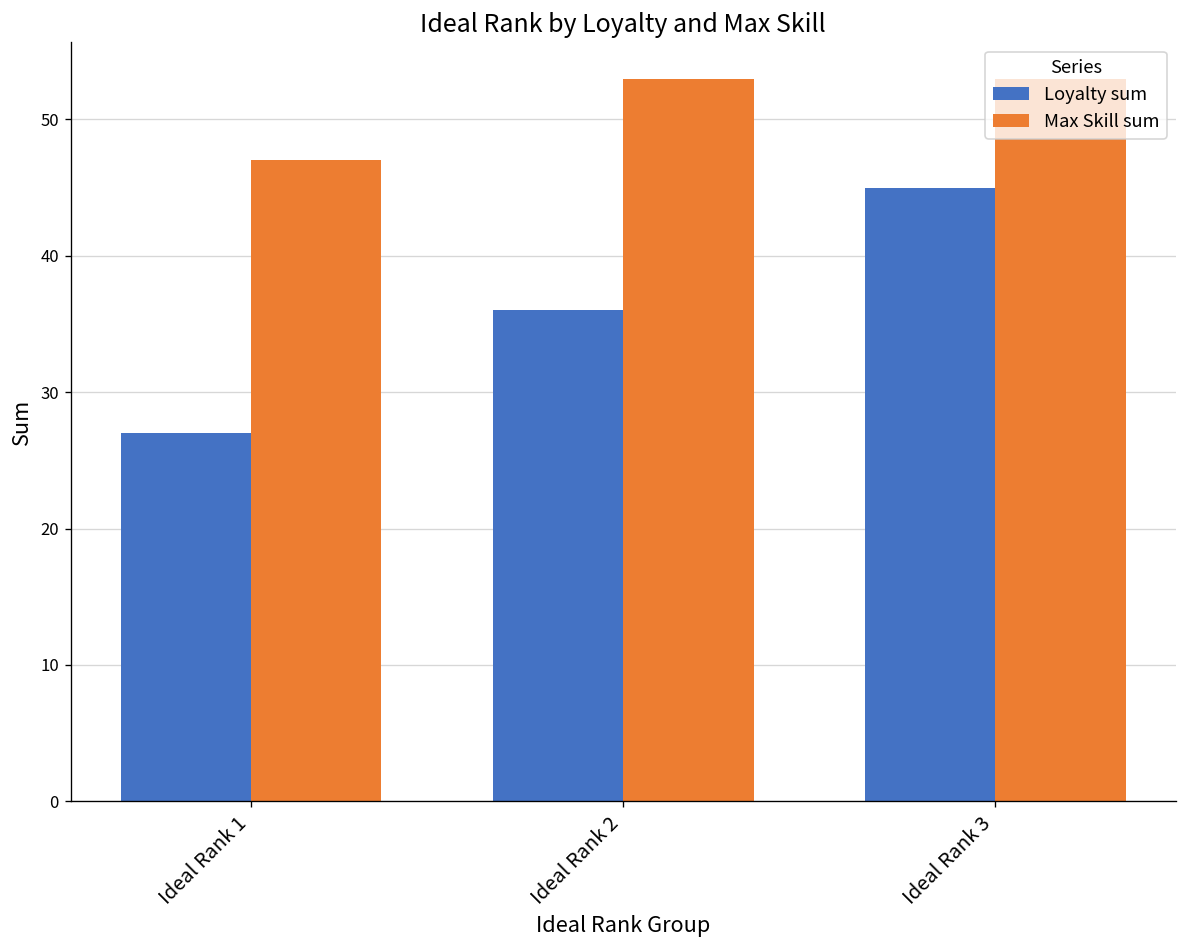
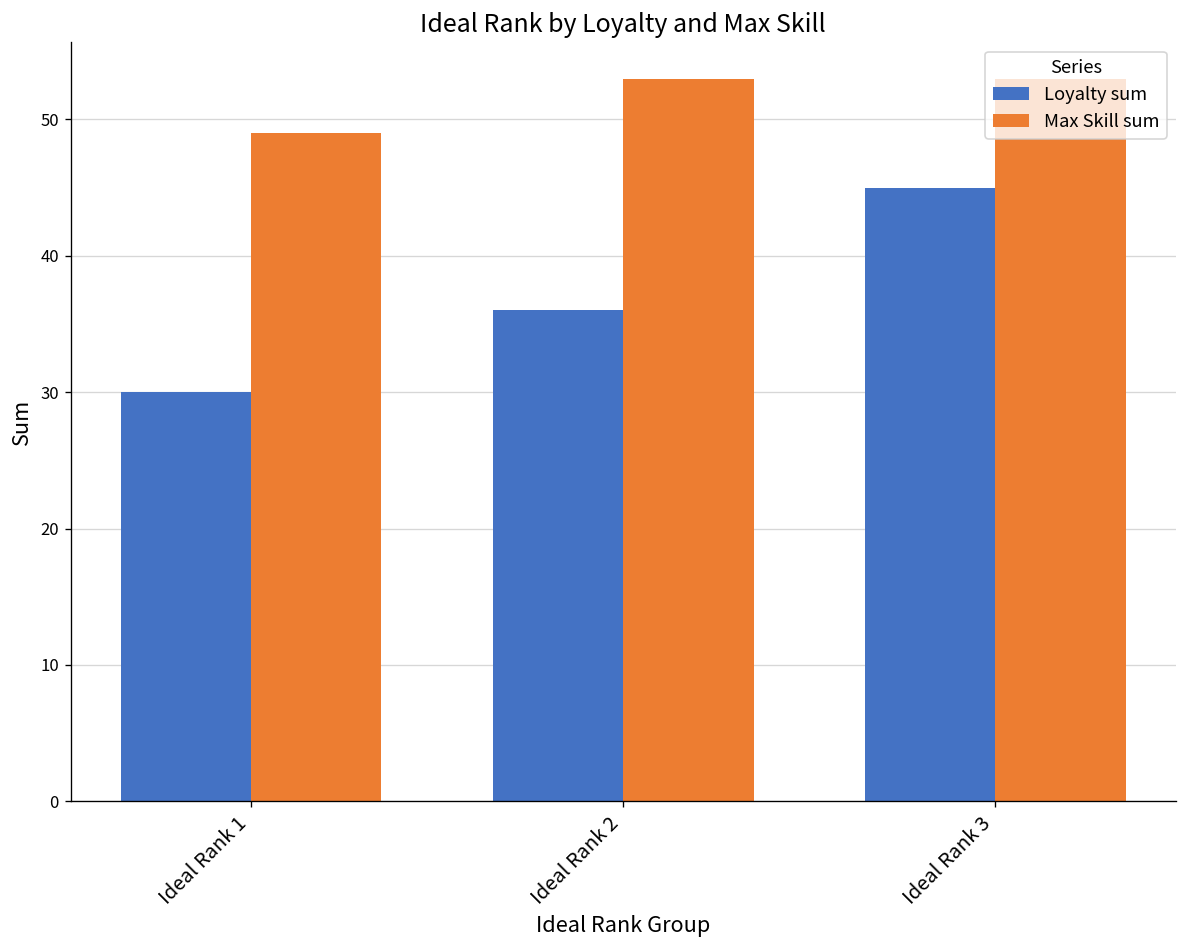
Loyalty sum, Ideal Rank 1: 27 -> 30
Max Skill sum, Ideal Rank 1: 47 -> 49
